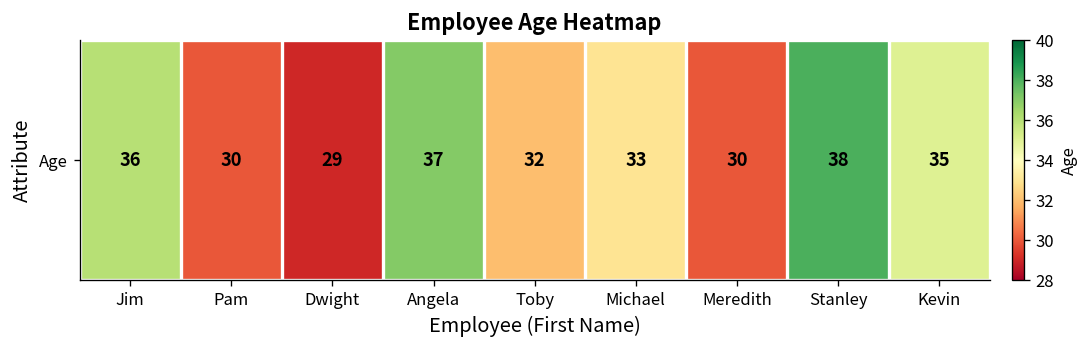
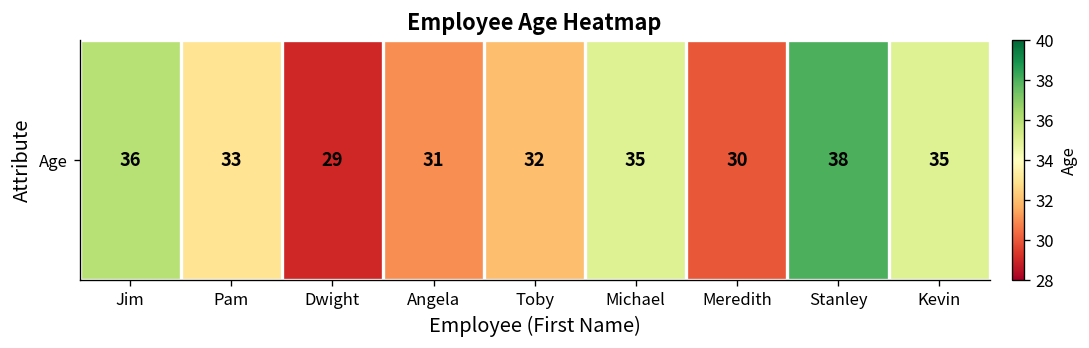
Age, Pam: 30 -> 33
Age, Angela: 37 -> 31
Age, Michael: 33 -> 35
